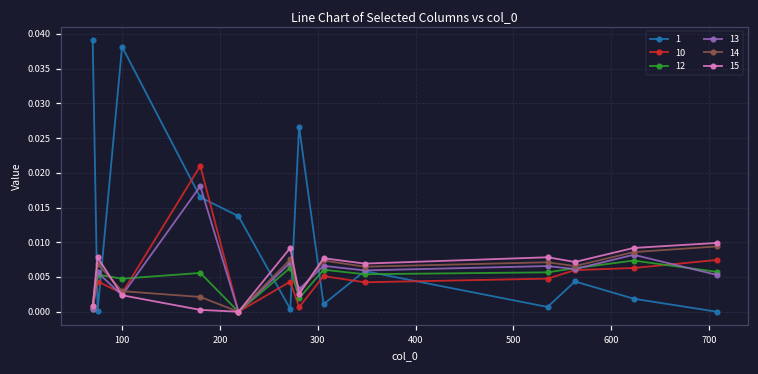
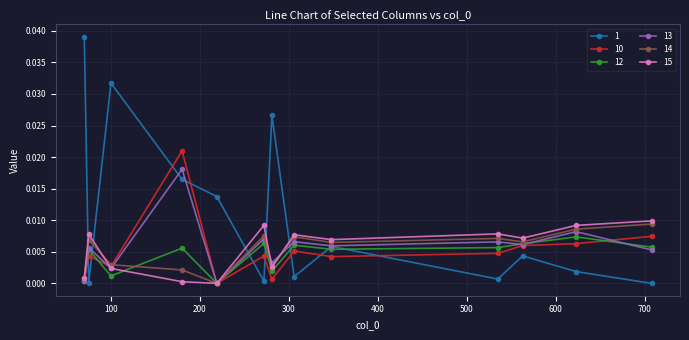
1, 100: 0.038 -> 0.032
12, 100: 0.005 -> 0.001
